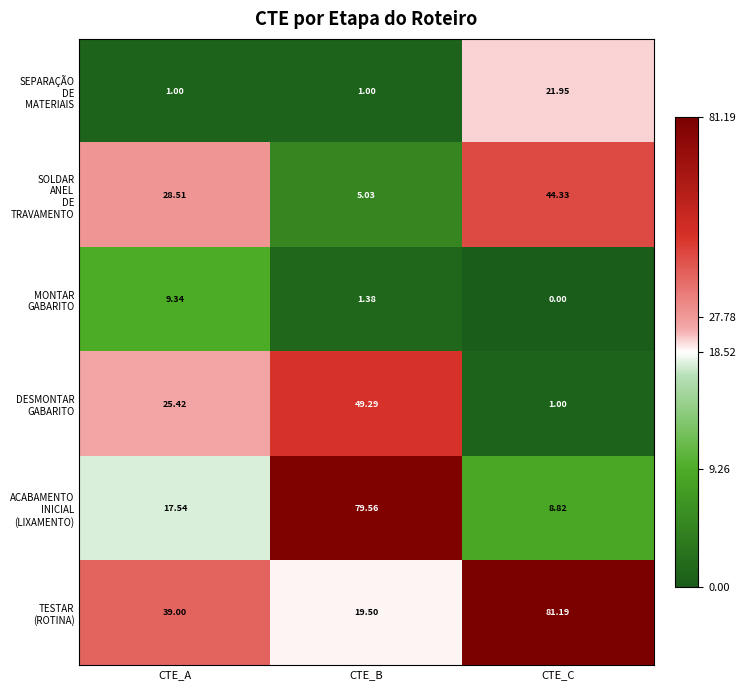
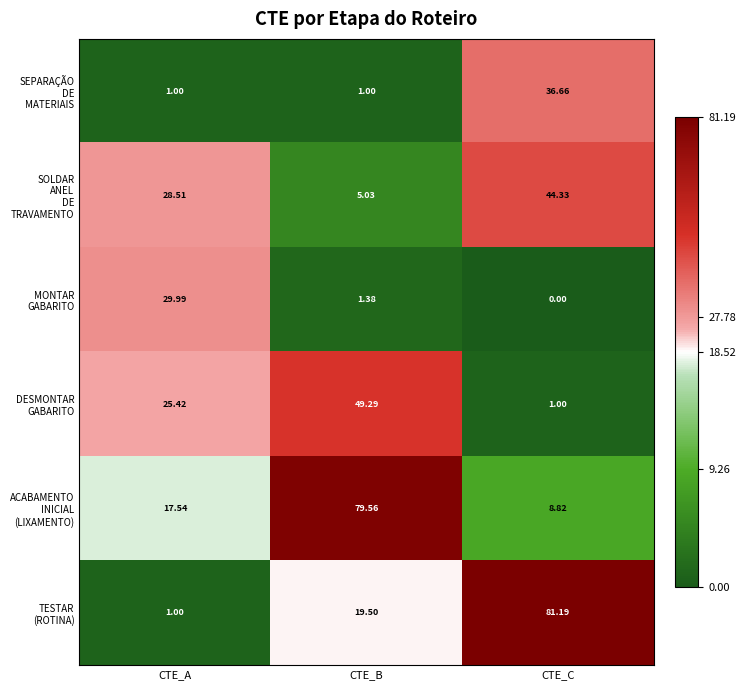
SEPARAÇÃO DE MATERIAIS, CTE_C: 21.95 -> 36.66
MONTAR GABARITO, CTE_A: 9.34 -> 29.99
TESTAR (ROTINA), CTE_A: 39.00 -> 1.00
